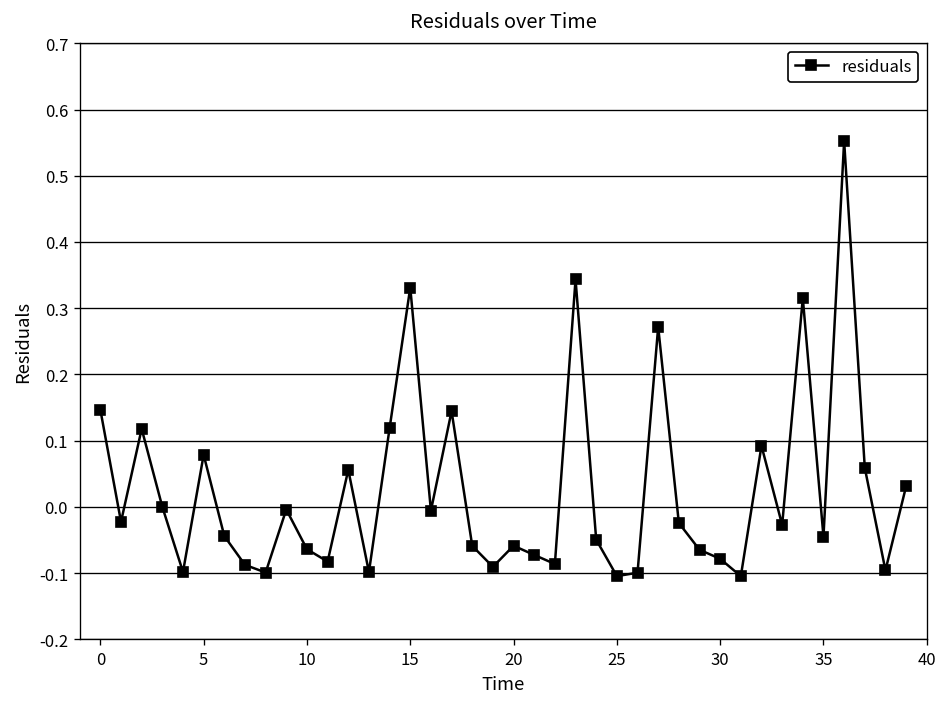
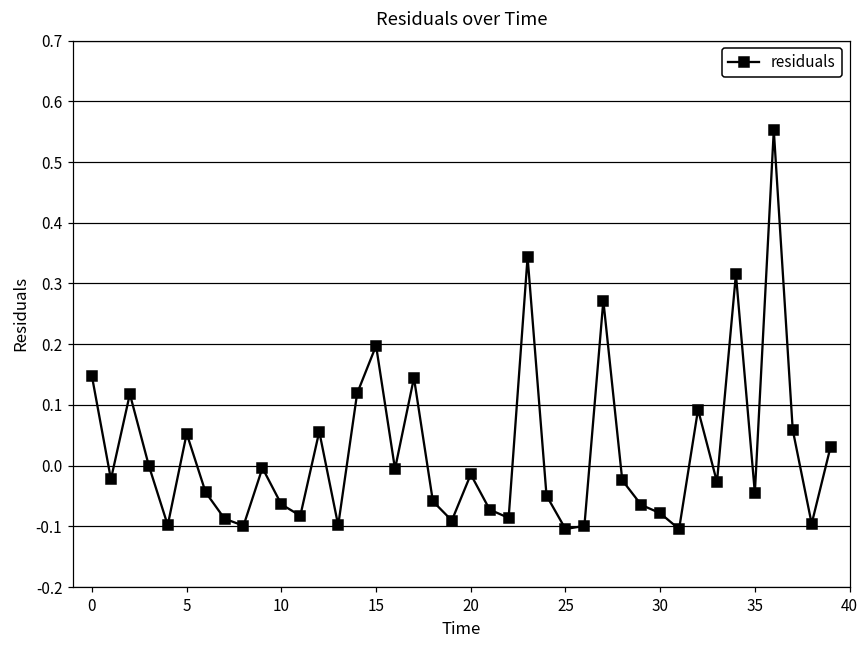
5: 0.08 -> 0.05
15: 0.33 -> 0.20
20: -0.06 -> -0.01
